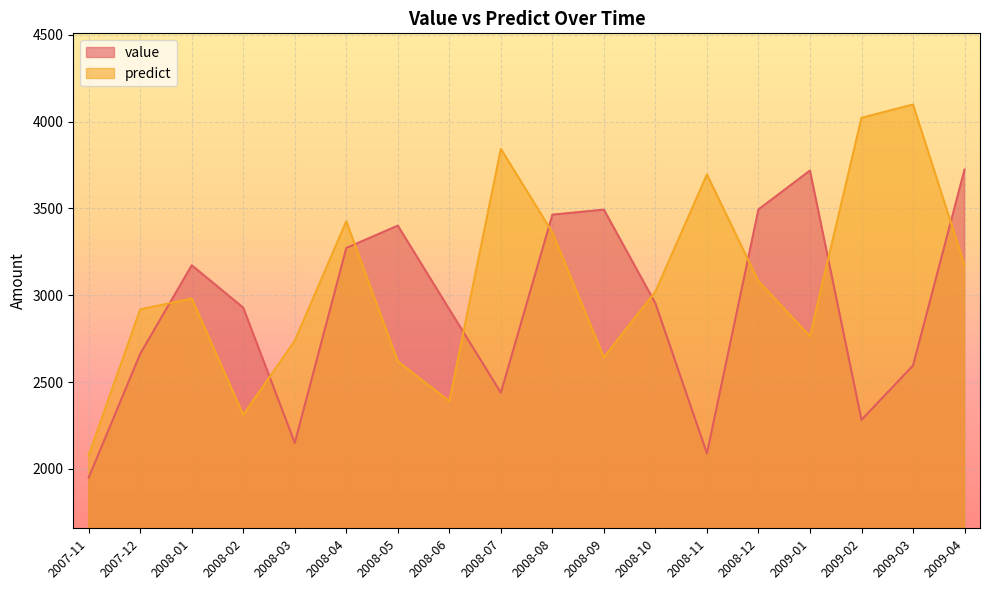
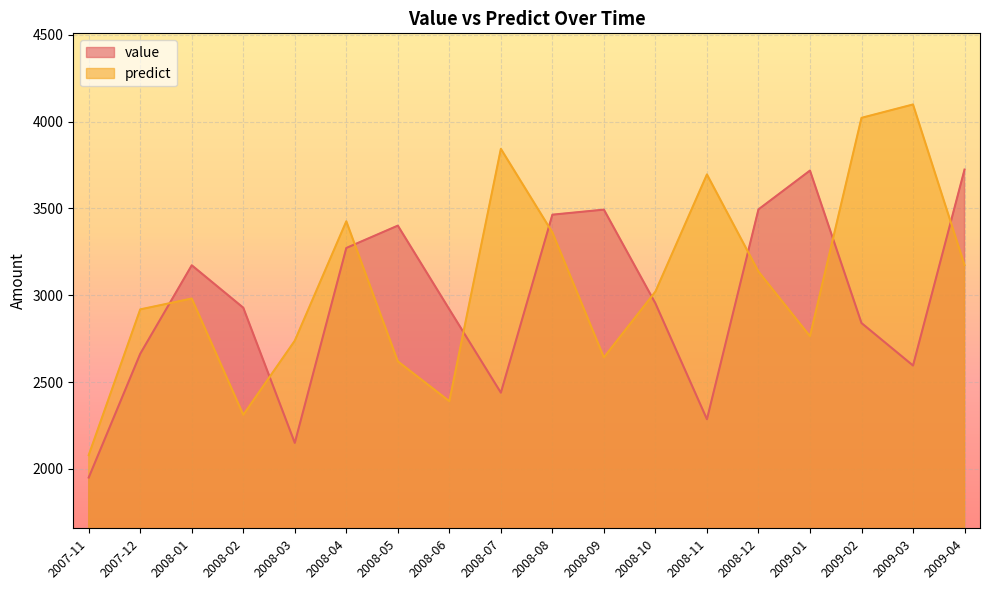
value, 2008-11: 2090 -> 2290
predict, 2008-12: 3080 -> 3140
value, 2009-02: 2280 -> 2840
